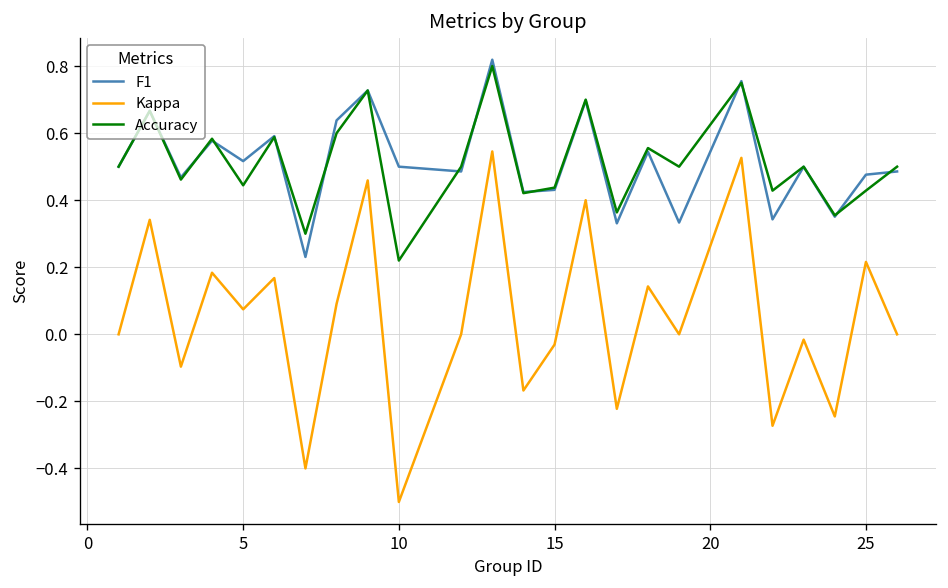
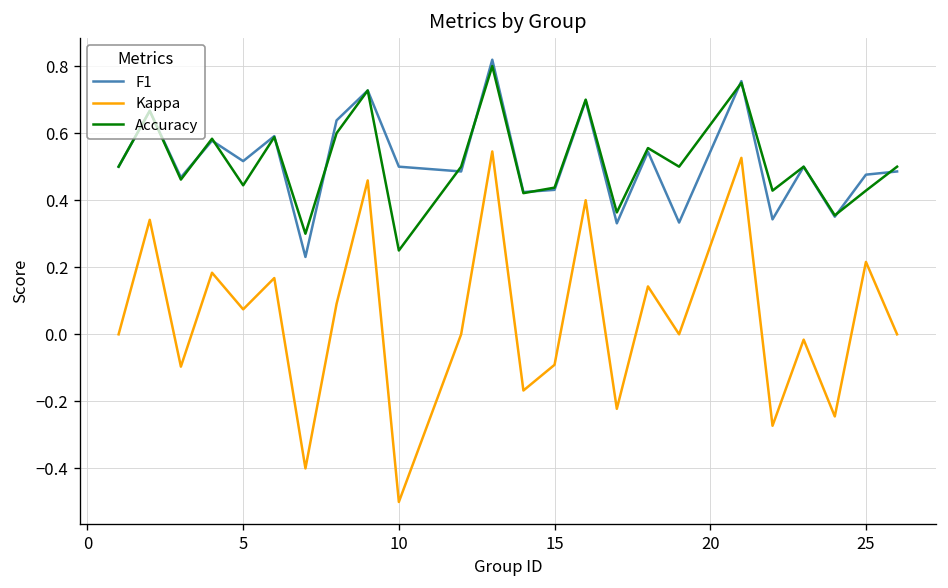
Accuracy, 10: 0.22 -> 0.25
Kappa, 15: -0.03 -> -0.09
